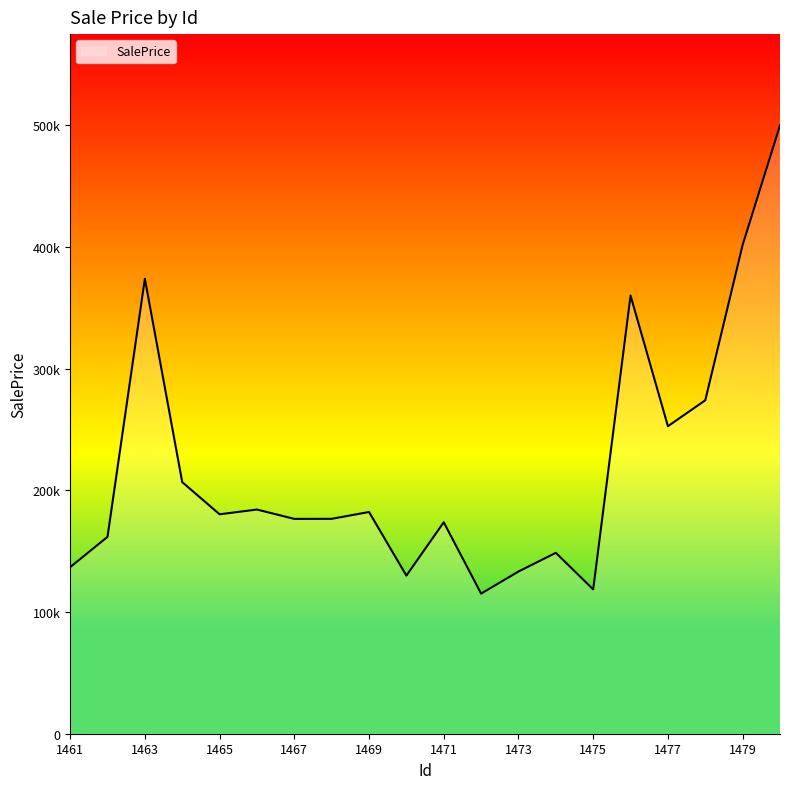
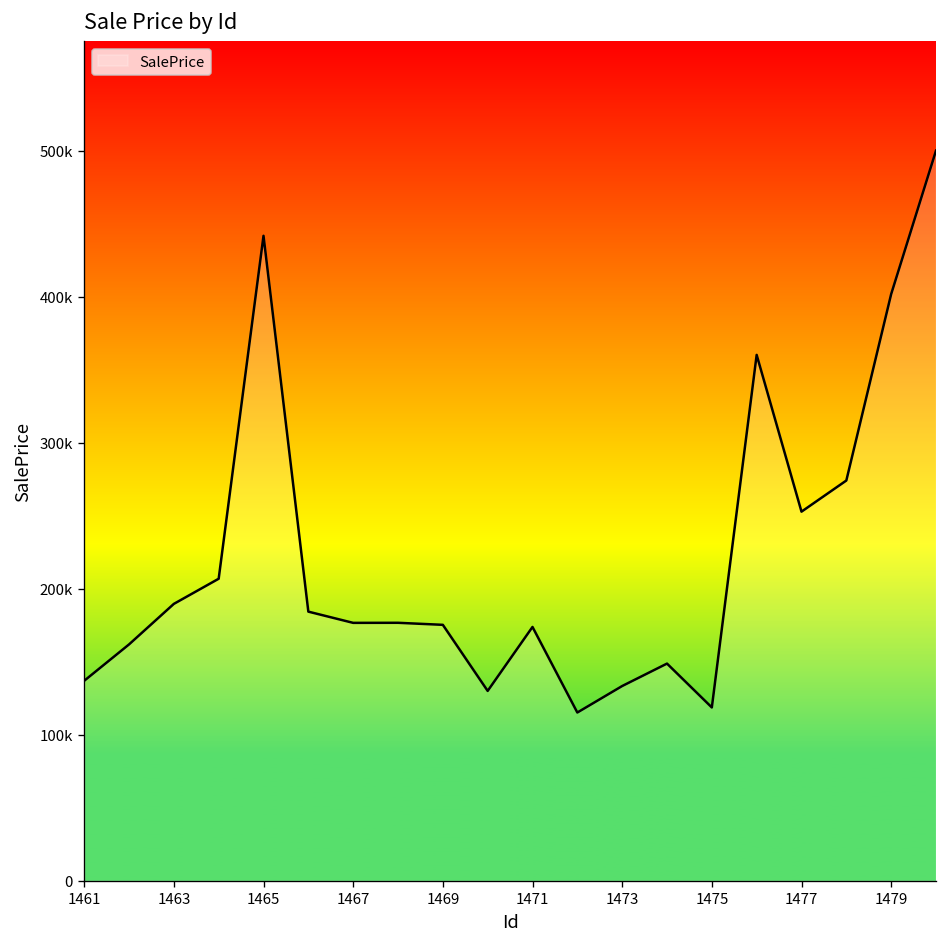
1463: 374000 -> 190000
1465: 180000 -> 442000
1469: 182000 -> 175000
